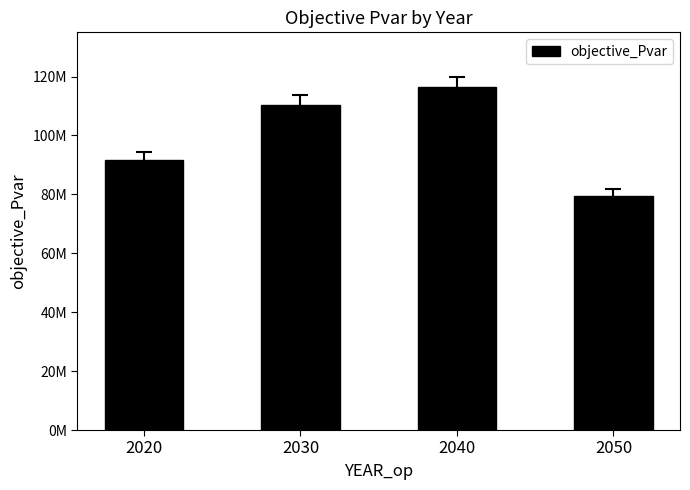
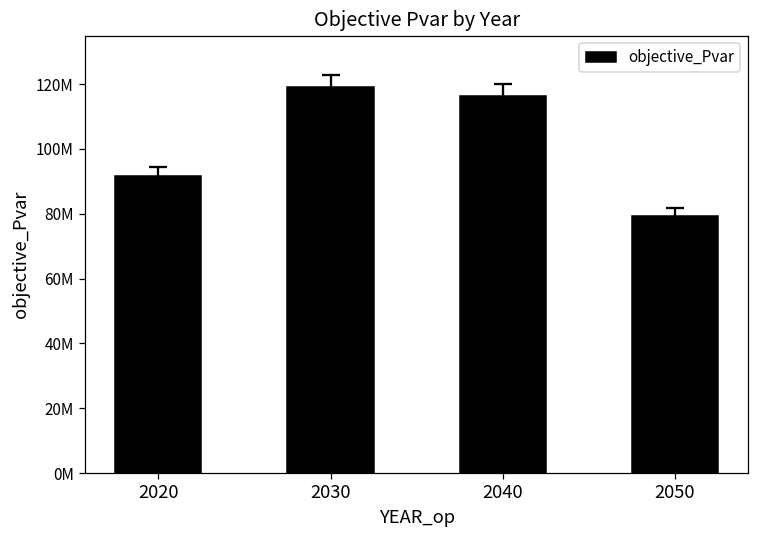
objective_Pvar, 2030: 110000000 -> 119000000
